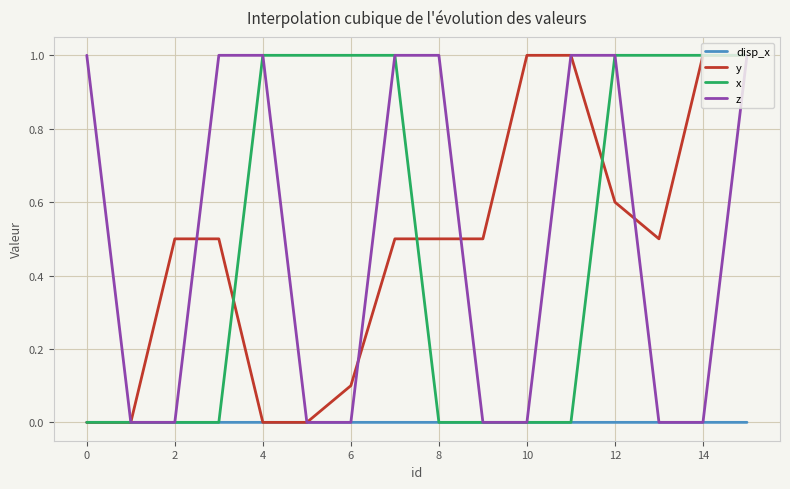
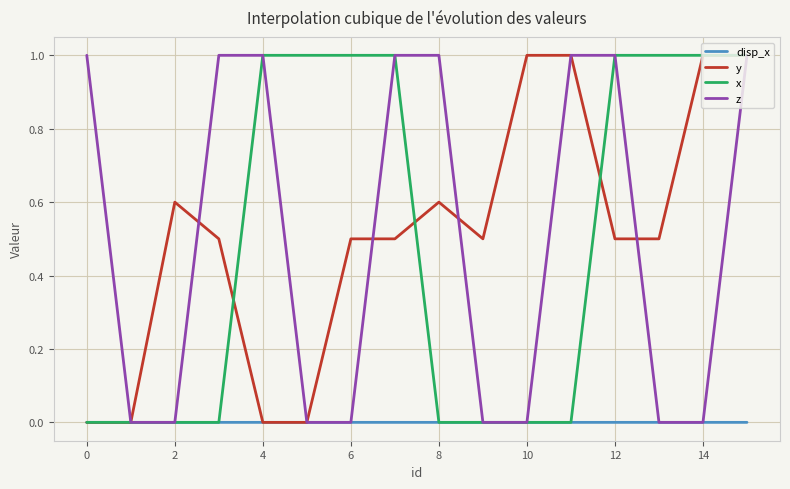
y, 2: 0.5 -> 0.6
y, 6: 0.1 -> 0.5
y, 8: 0.5 -> 0.6
y, 12: 0.6 -> 0.5
